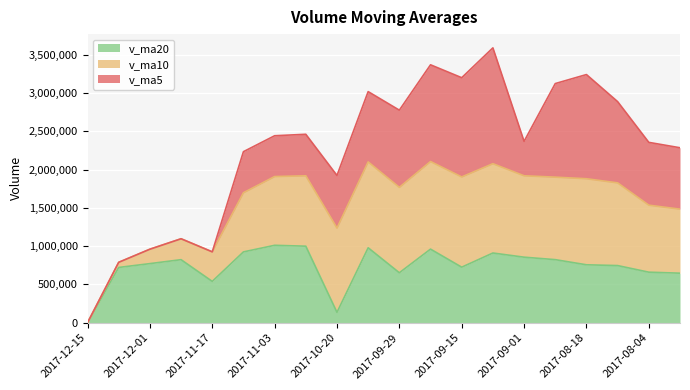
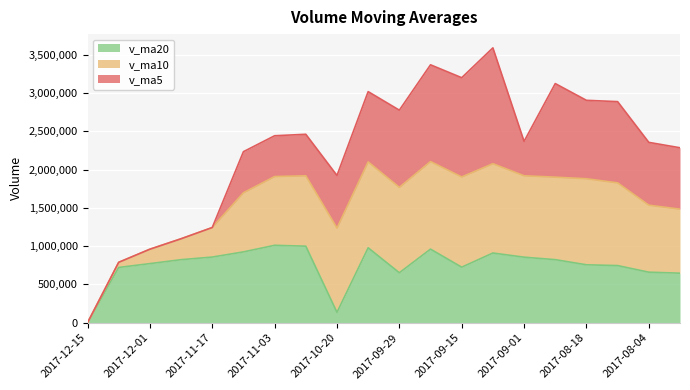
v_ma20, 2017-11-17: 500,000 -> 900,000
v_ma5, 2017-08-18: 1,400,000 -> 1,000,000
